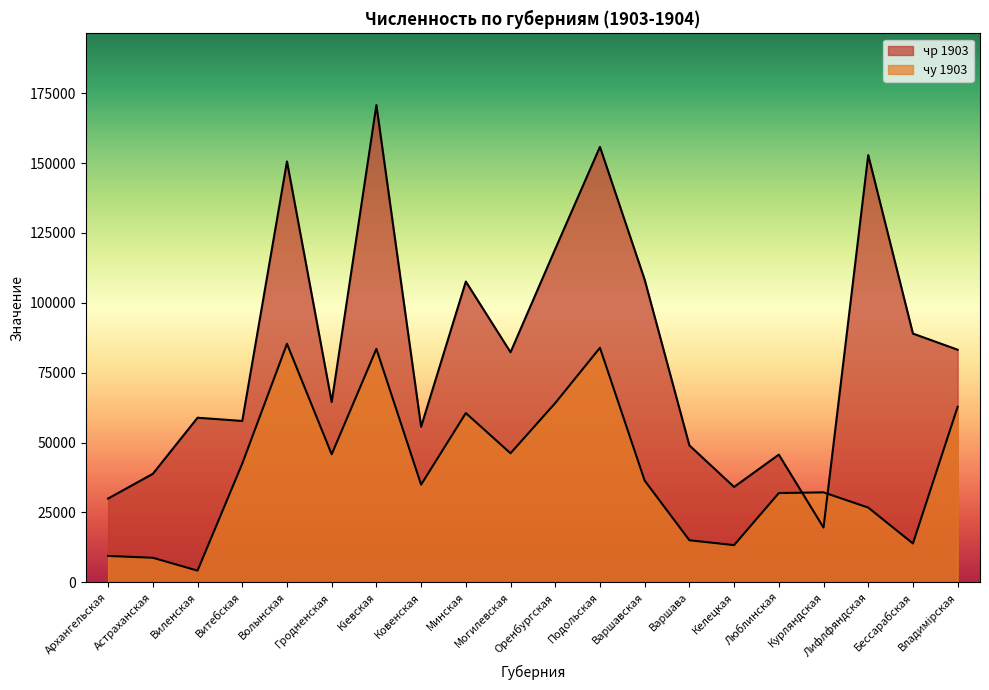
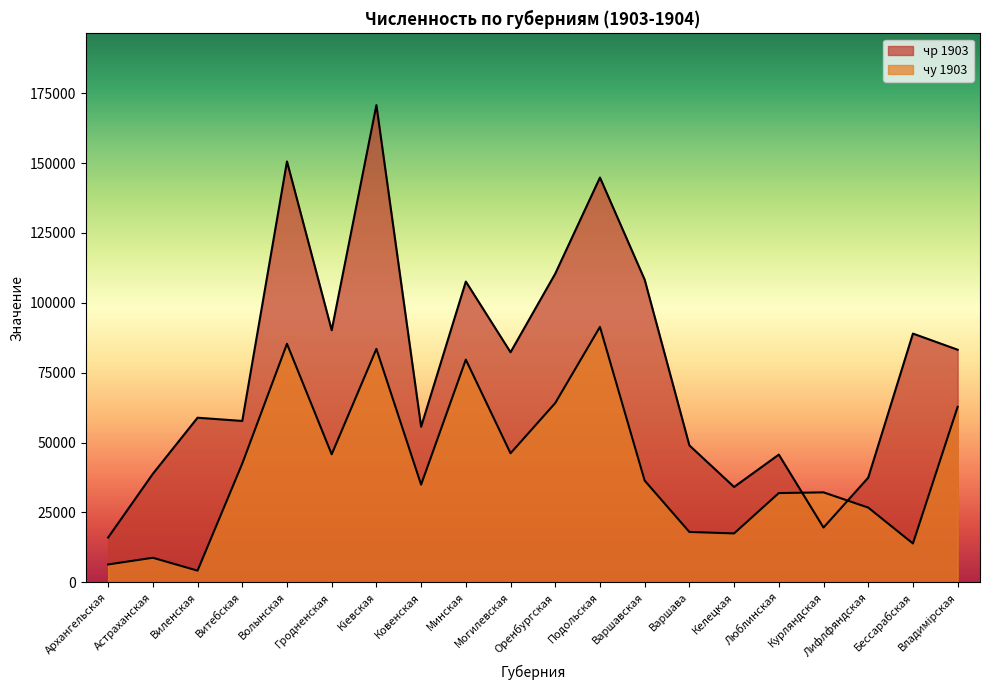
чр 1903, Архангельская: 30000 -> 16000
чу 1903, Архангельская: 9000 -> 6000
чр 1903, Гродненская: 64000 -> 90000
чу 1903, Минская: 61000 -> 80000
чр 1903, Оренбургская: 119000 -> 110000
чр 1903, Подольская: 156000 -> 145000
чу 1903, Подольская: 84000 -> 91000
чу 1903, Варшава: 15000 -> 18000
чу 1903, Келецкая: 13000 -> 17000
чр 1903, Лифлфяндская: 153000 -> 37000
